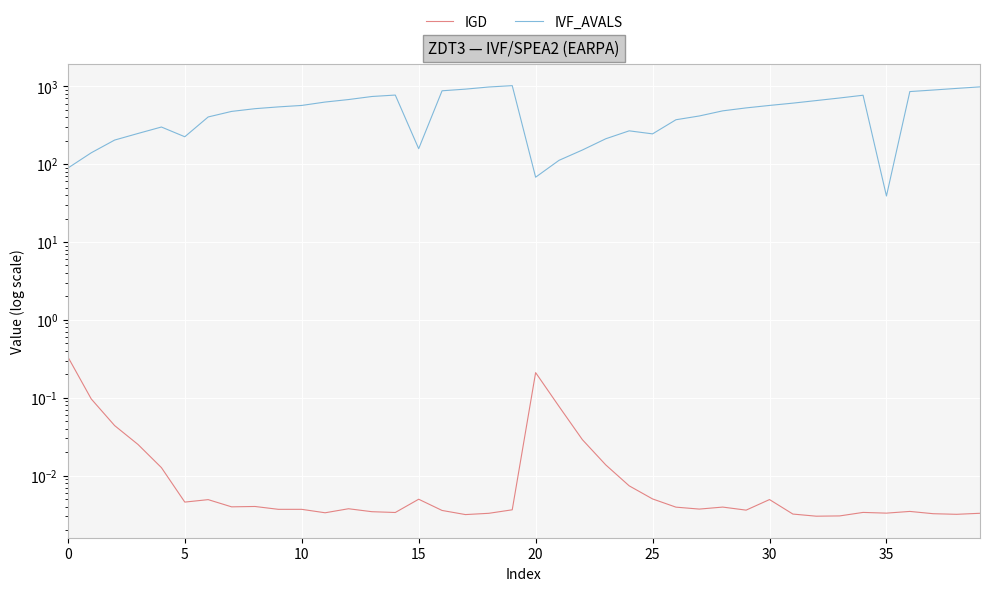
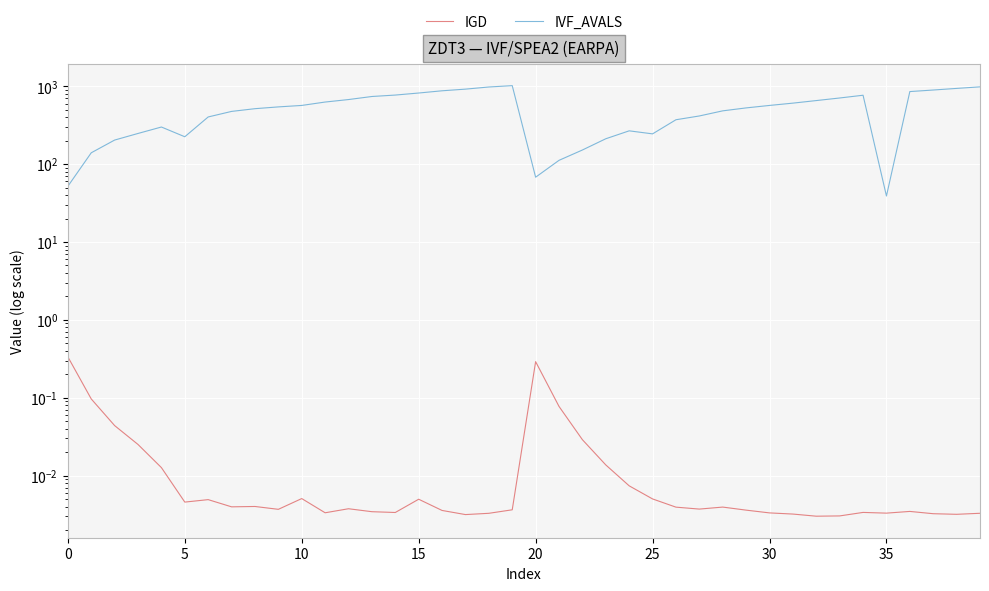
IVF_AVALS, 0: 90 -> 50
IGD, 10: 0.004 -> 0.005
IVF_AVALS, 15: 160 -> 800
IGD, 20: 0.21 -> 0.29
IGD, 30: 0.005 -> 0.0033
